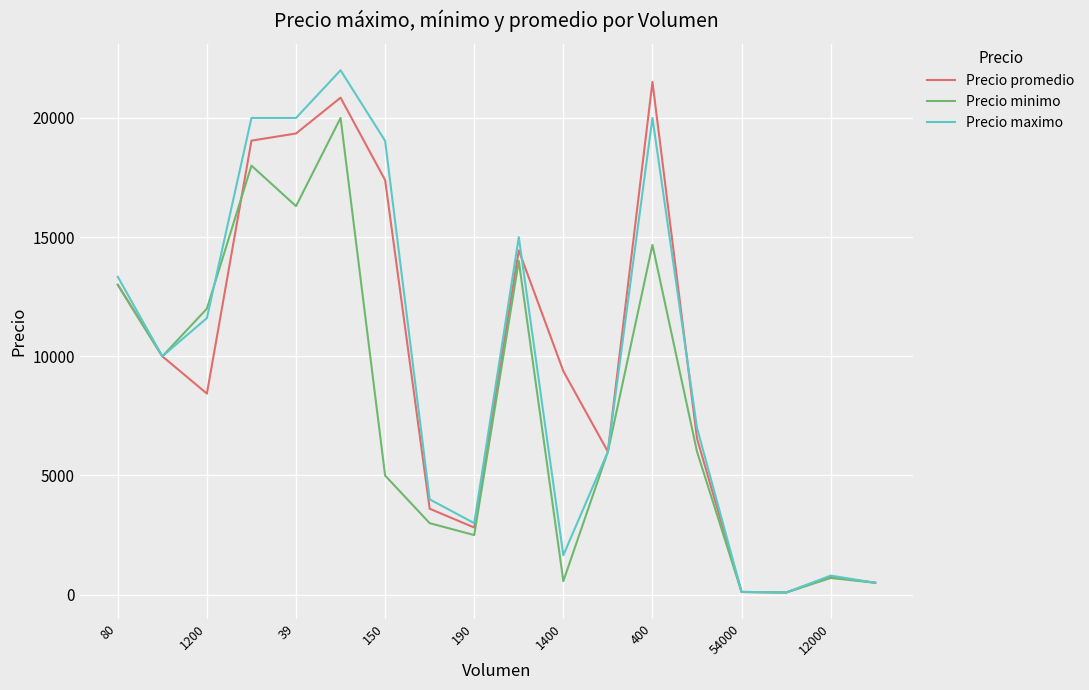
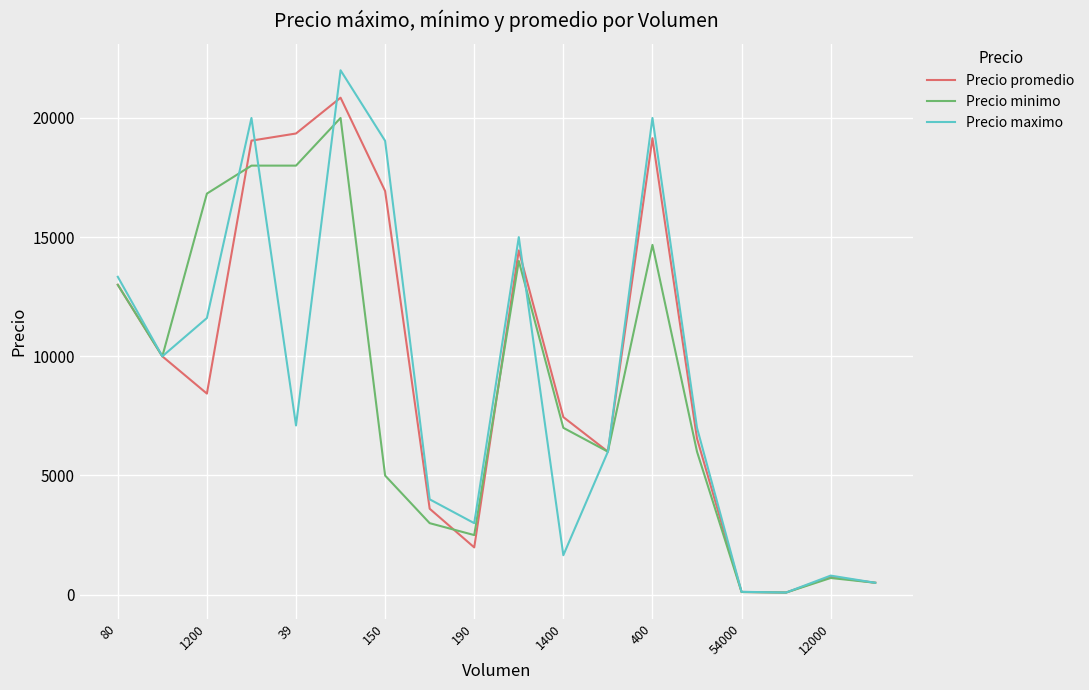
Precio minimo, 1200: 12000 -> 16800
Precio minimo, 39: 16300 -> 18000
Precio maximo, 39: 20000 -> 7100
Precio promedio, 150: 17400 -> 16900
Precio promedio, 190: 2800 -> 2000
Precio promedio, 1400: 9400 -> 7500
Precio minimo, 1400: 600 -> 7000
Precio promedio, 400: 21500 -> 19200
